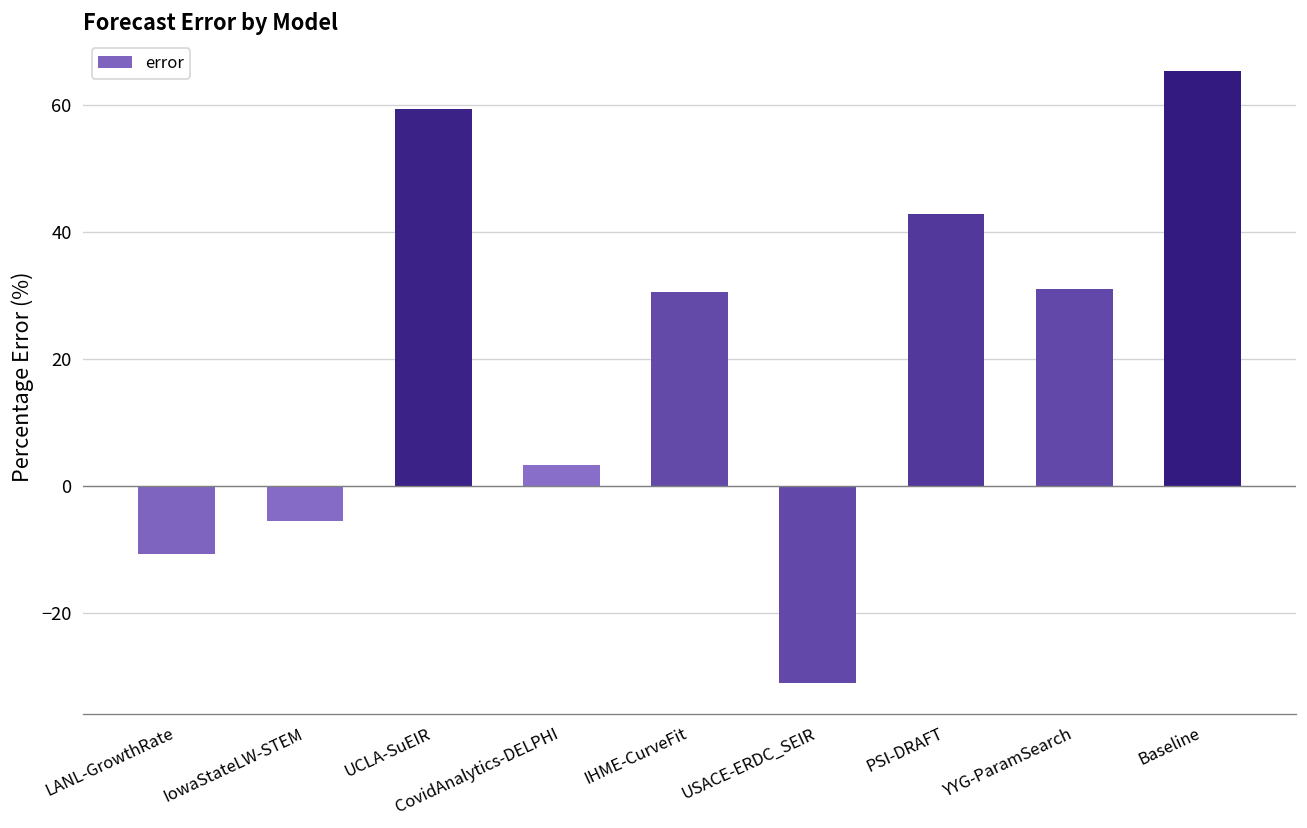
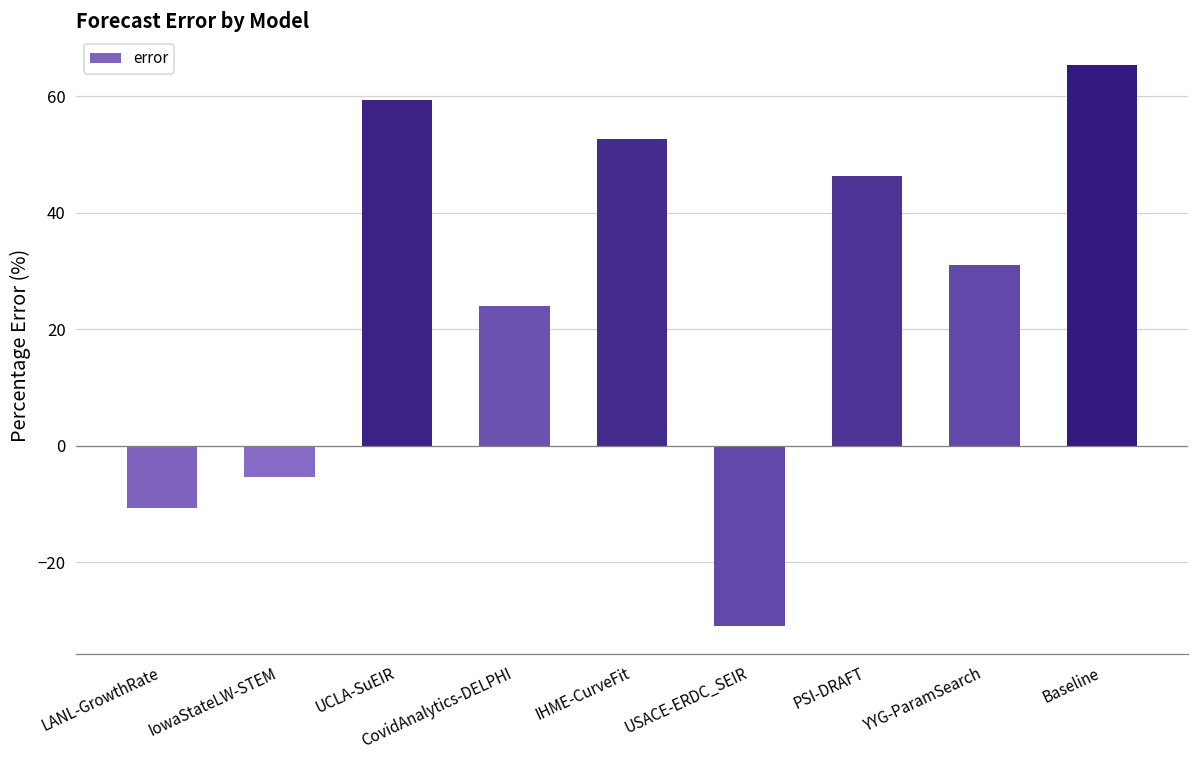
CovidAnalytics-DELPHI: 3 -> 24
IHME-CurveFit: 31 -> 53
PSI-DRAFT: 43 -> 46
